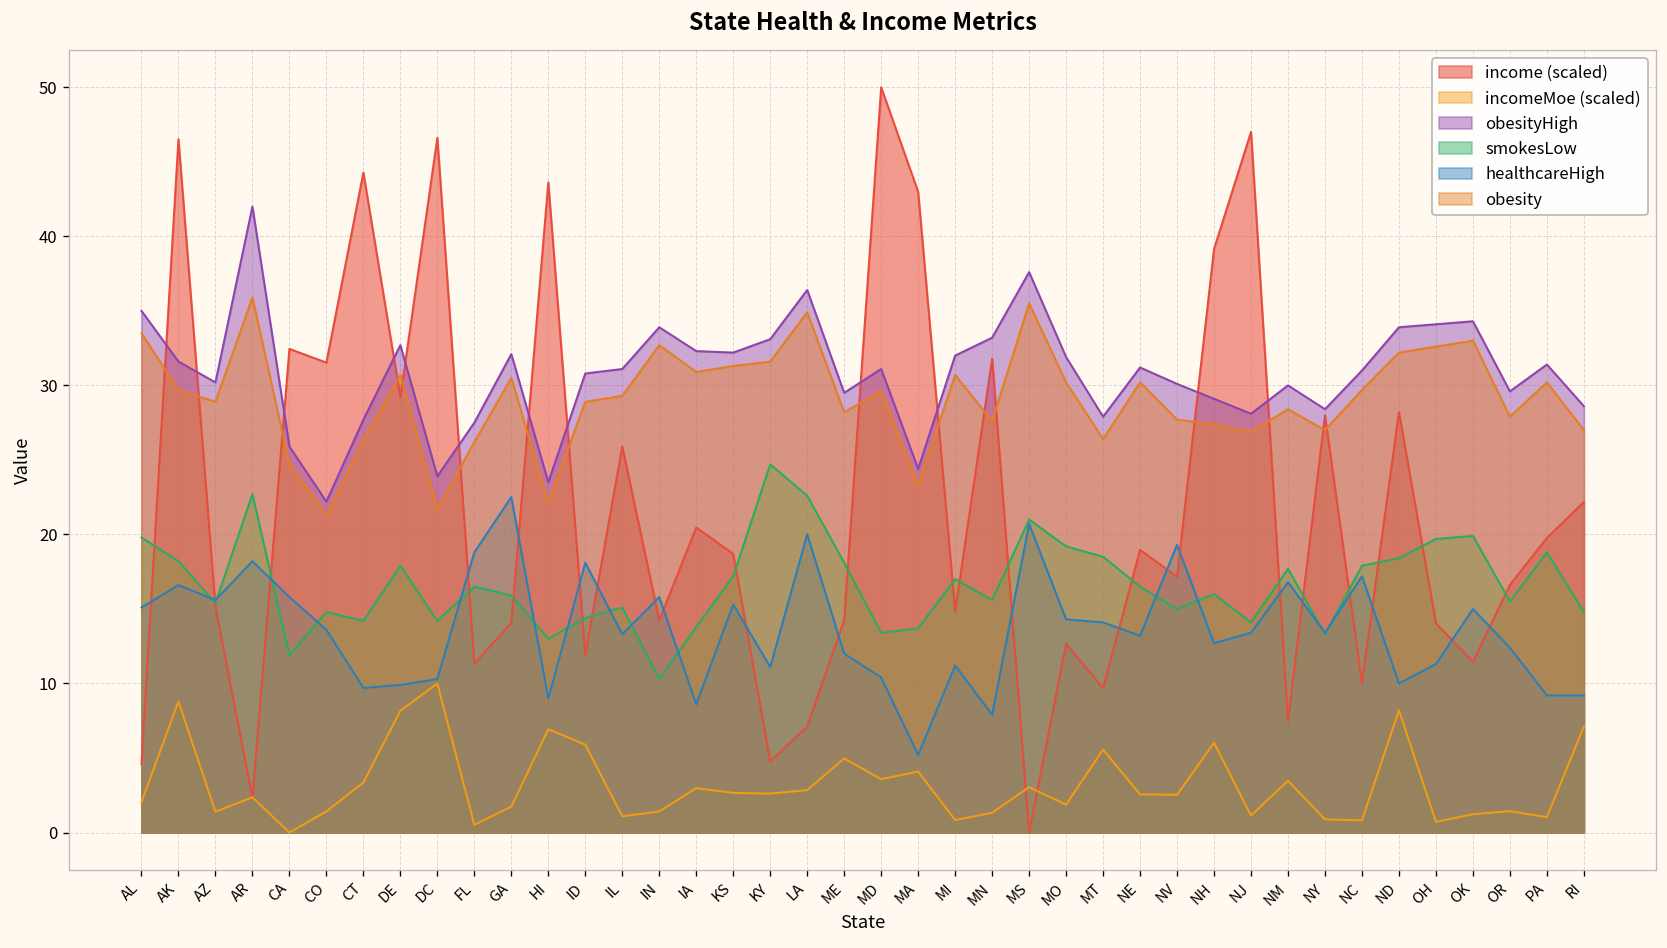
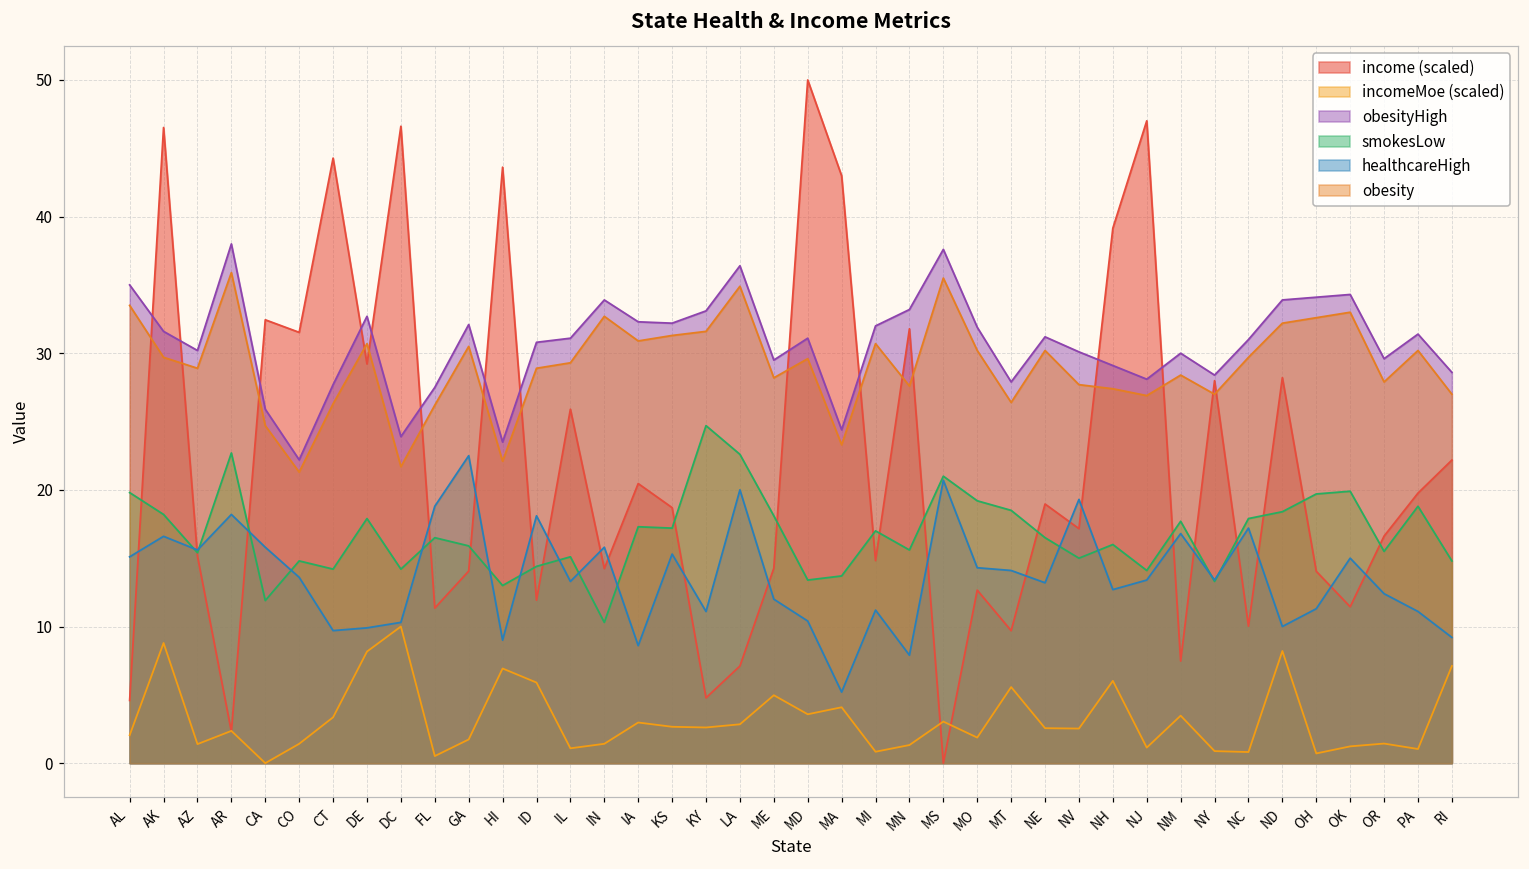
obesityHigh, AR: 42 -> 38
smokesLow, IA: 13.8 -> 17.3
healthcareHigh, PA: 9.2 -> 11.1
